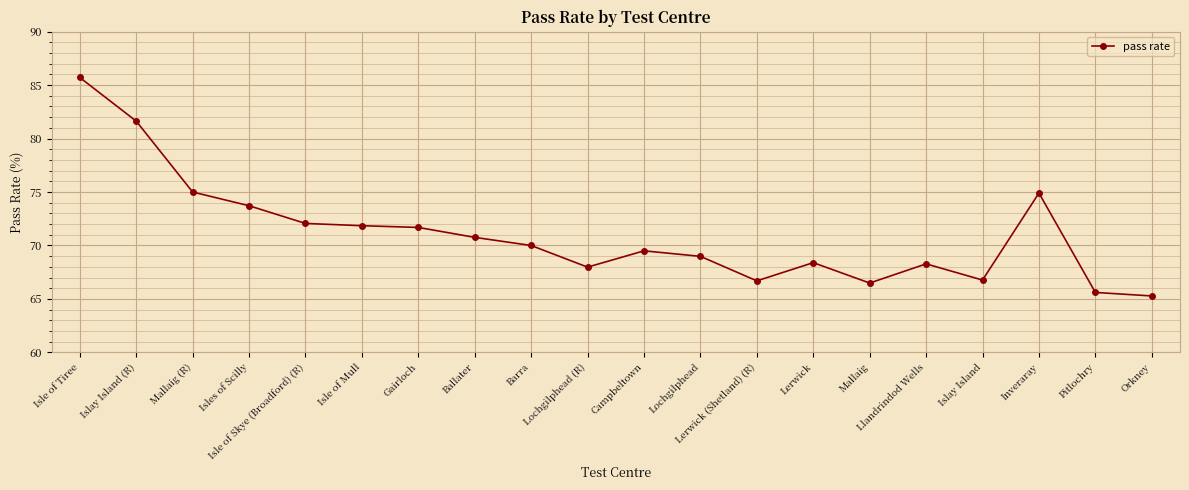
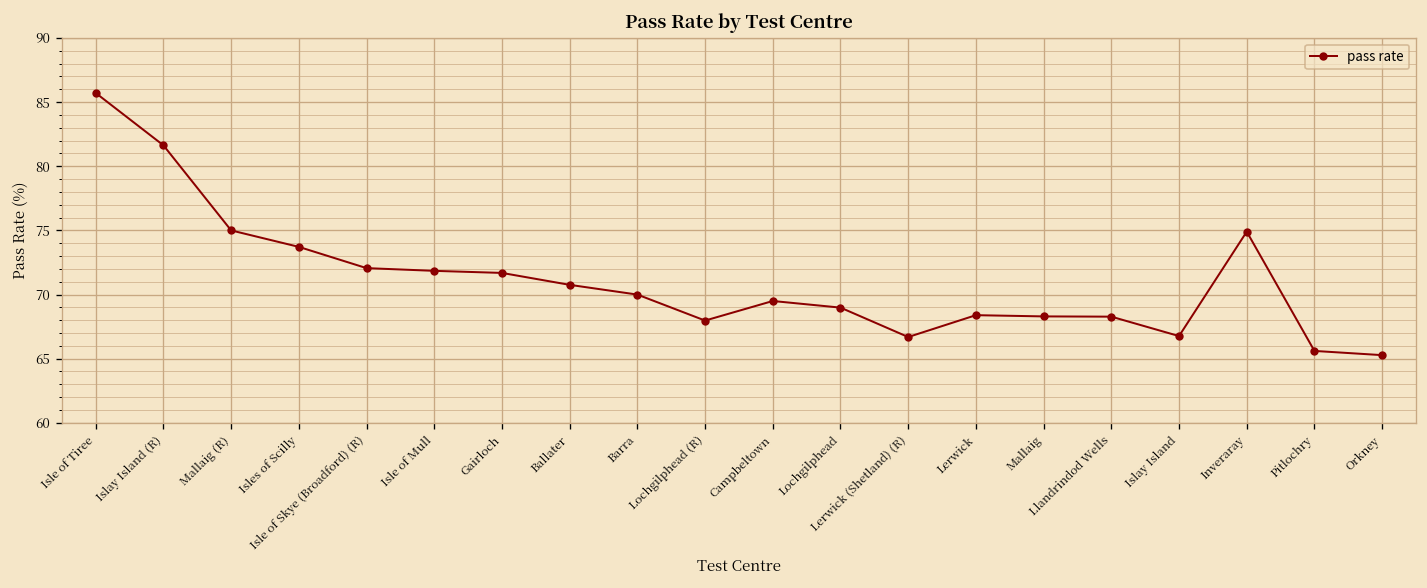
Mallaig: 66.5 -> 68.3
